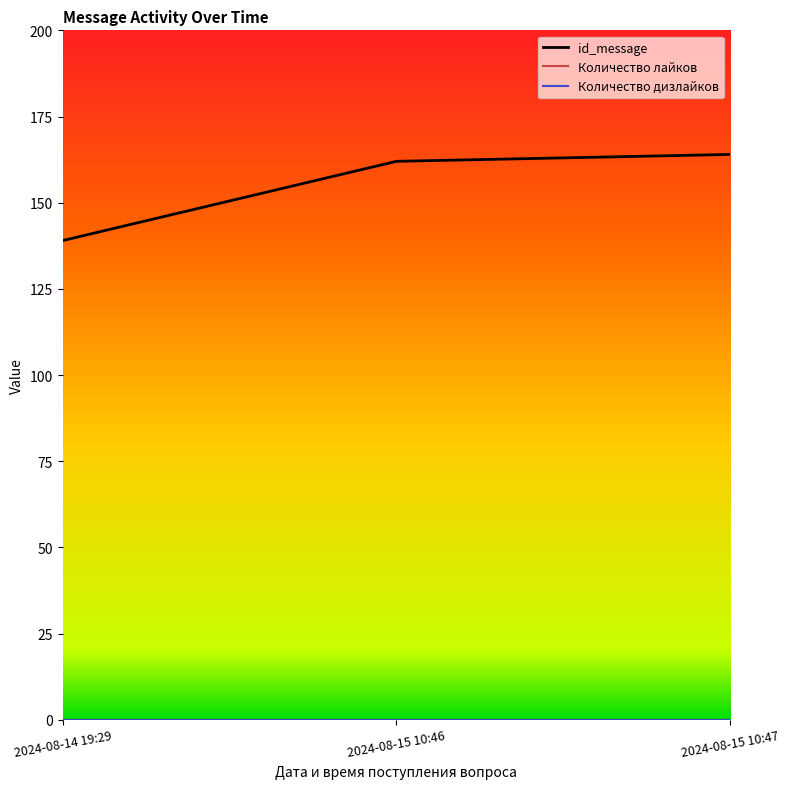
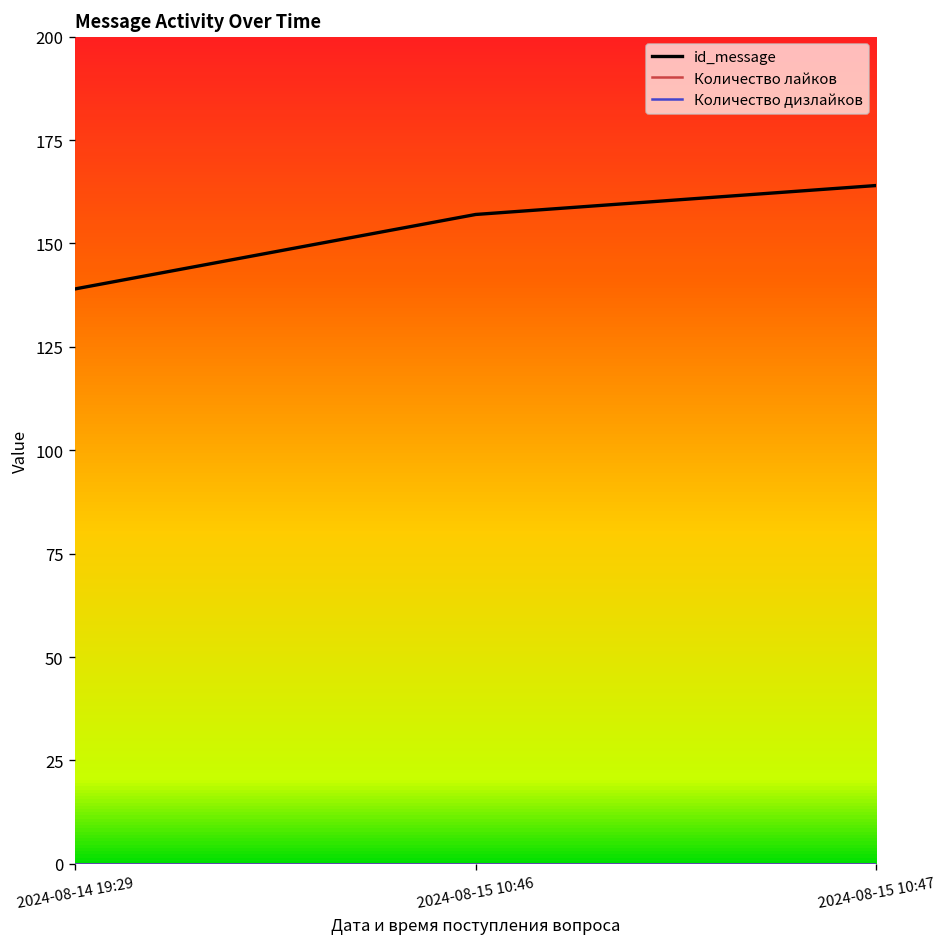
id_message, 2024-08-15 10:46: 162 -> 157
